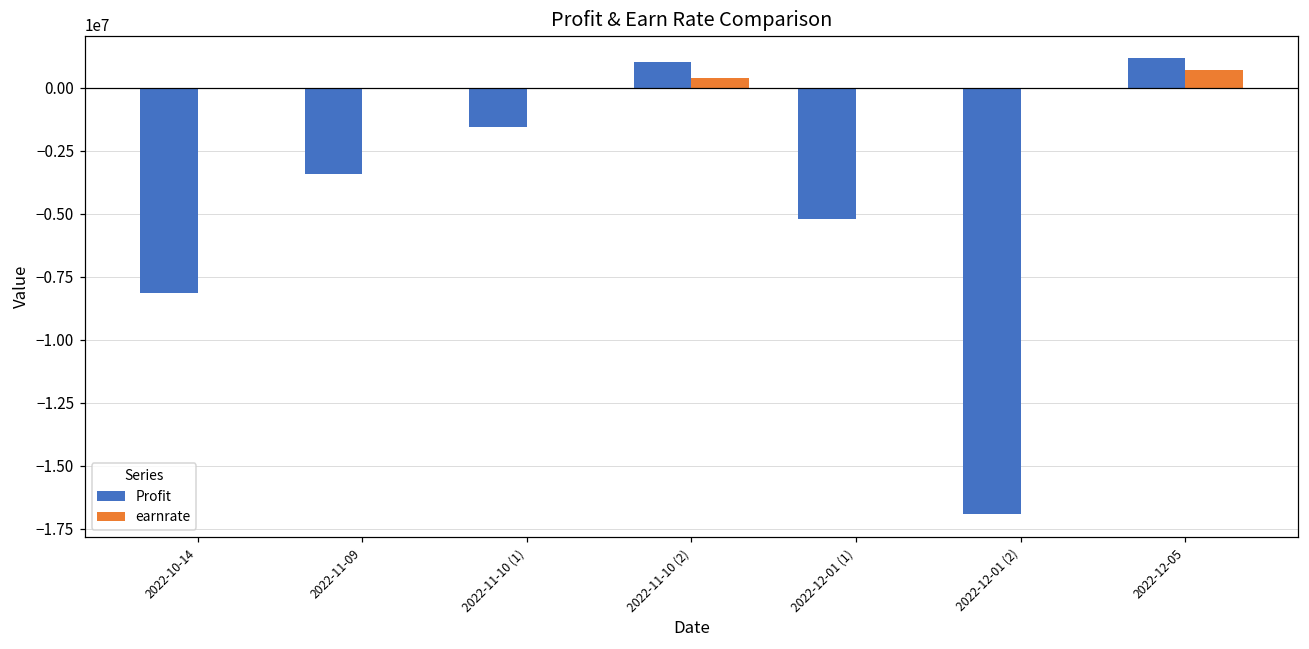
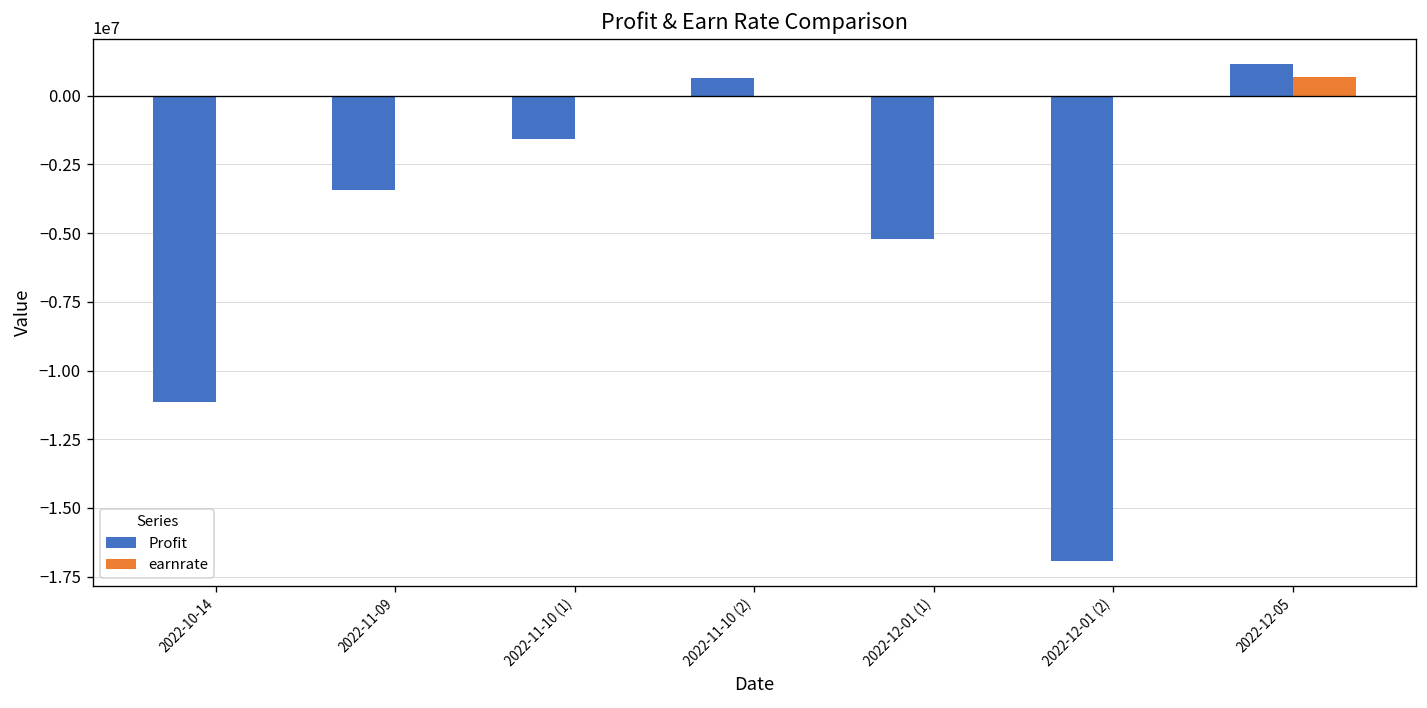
Profit, 2022-10-14: -8100000 -> -11100000
Profit, 2022-11-10 (2): 1000000 -> 600000
earnrate, 2022-11-10 (2): 400000 -> 0
